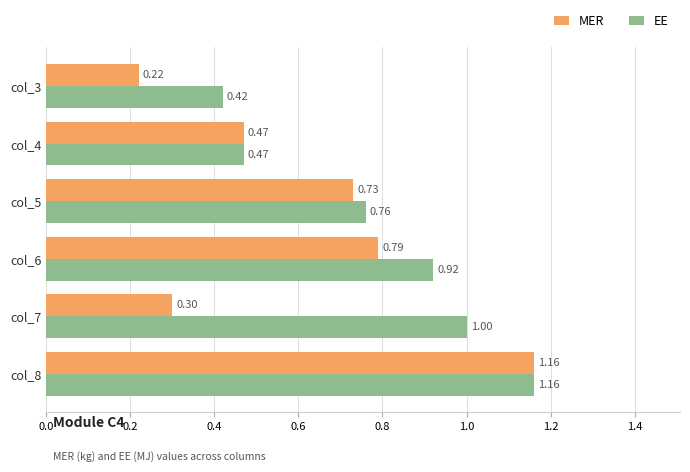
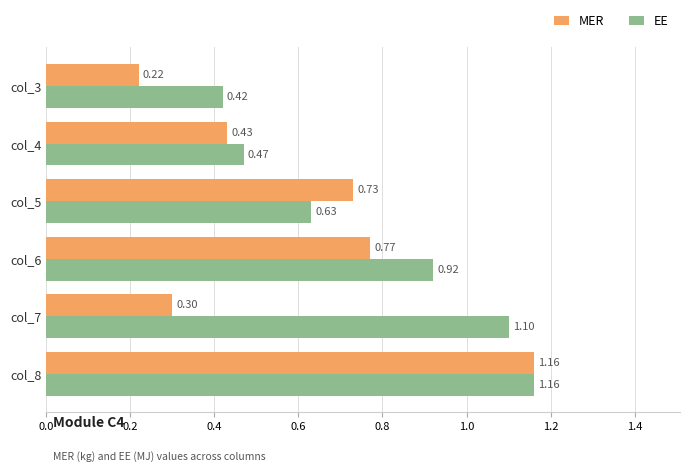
MER, col_4: 0.47 -> 0.43
EE, col_5: 0.76 -> 0.63
MER, col_6: 0.79 -> 0.77
EE, col_7: 1.00 -> 1.10
